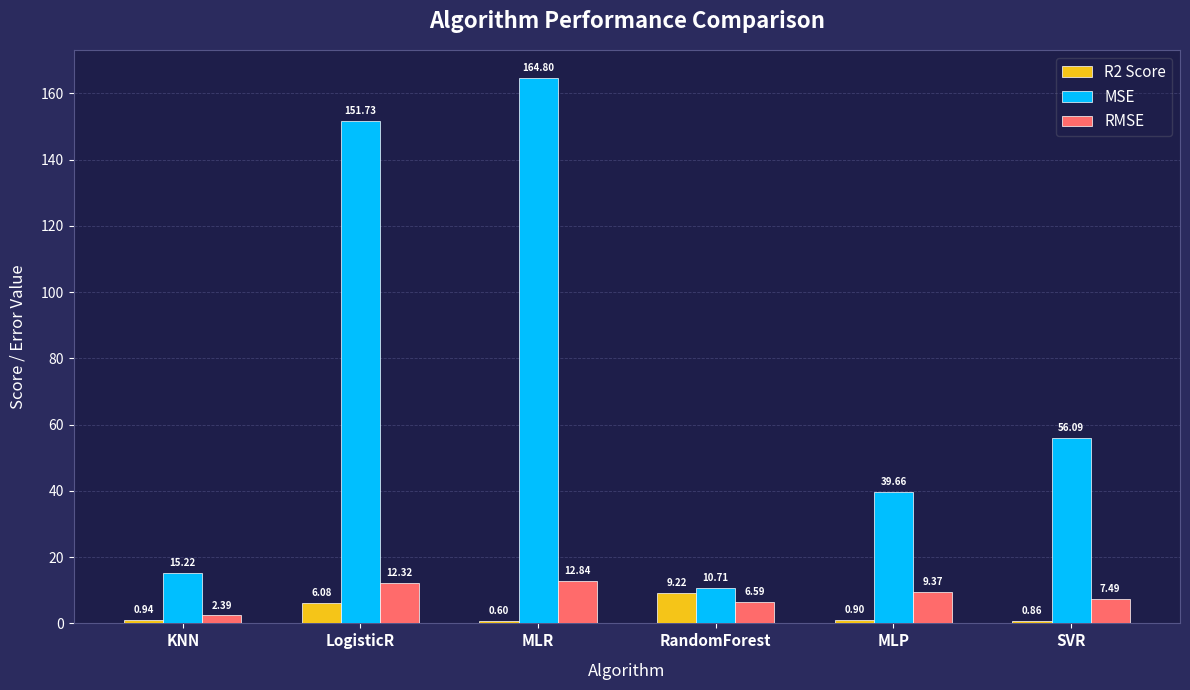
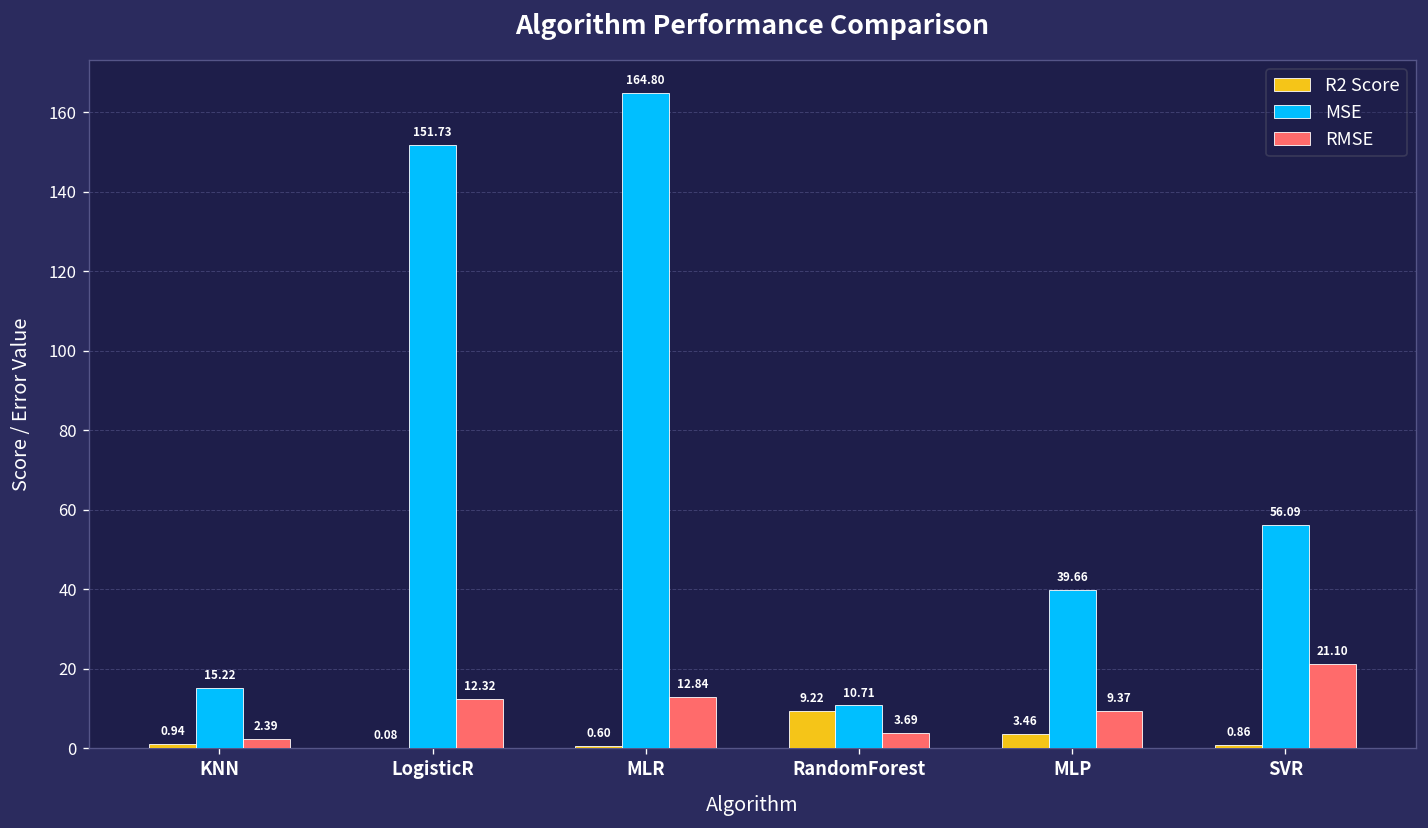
R2 Score, LogisticR: 6.08 -> 0.08
RMSE, RandomForest: 6.59 -> 3.69
R2 Score, MLP: 0.90 -> 3.46
RMSE, SVR: 7.49 -> 21.10
